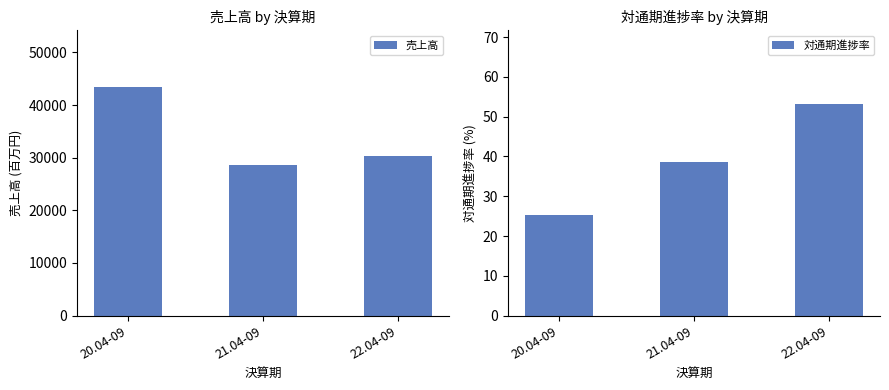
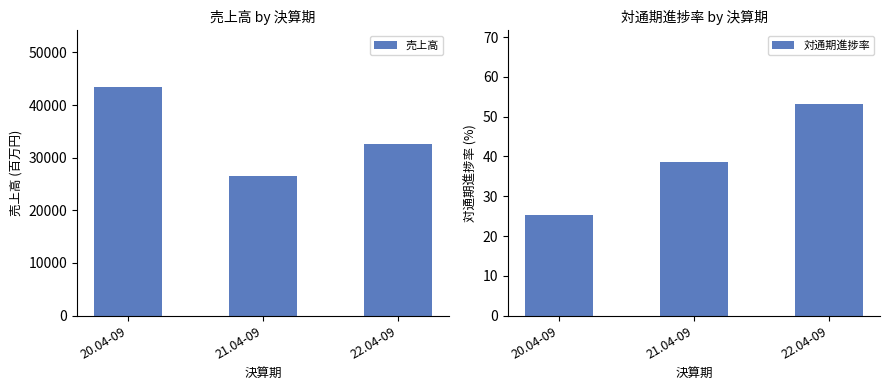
売上高 by 決算期, 21.04-09: 29000 -> 27000
売上高 by 決算期, 22.04-09: 30000 -> 33000
